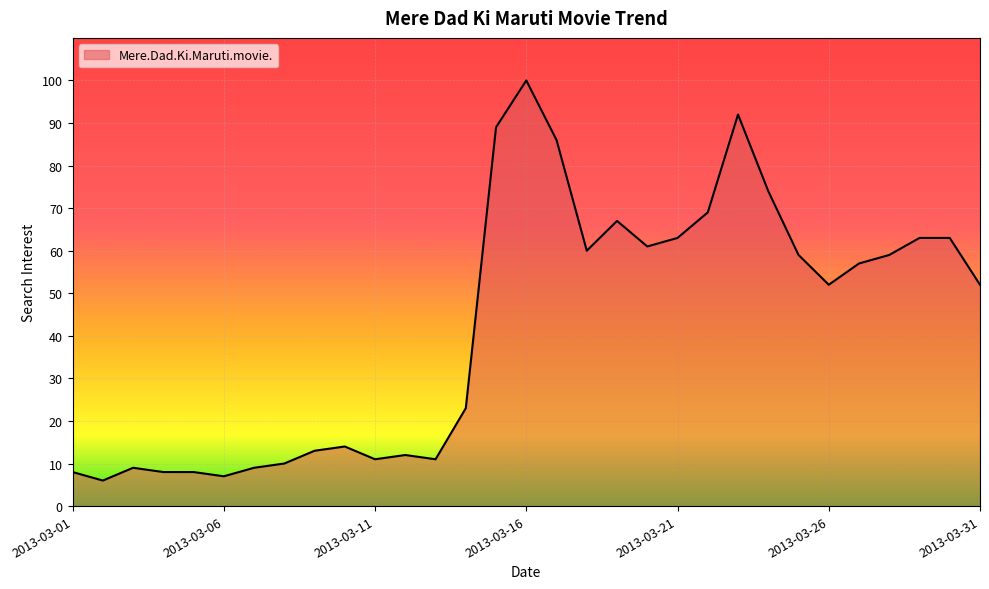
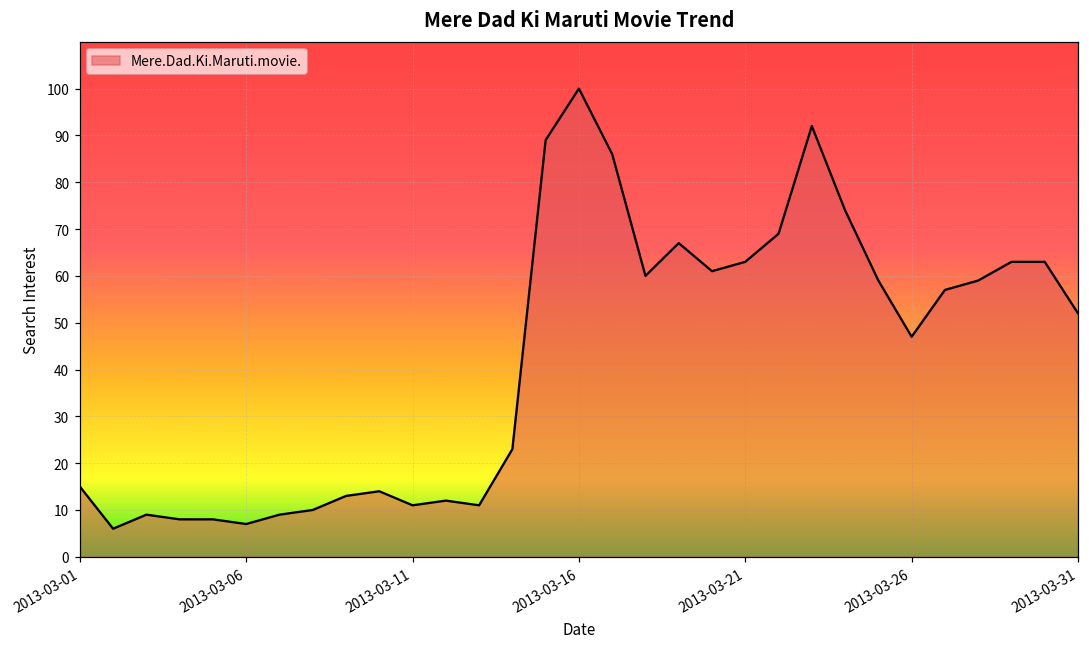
2013-03-01: 8 -> 15
2013-03-26: 52 -> 47
